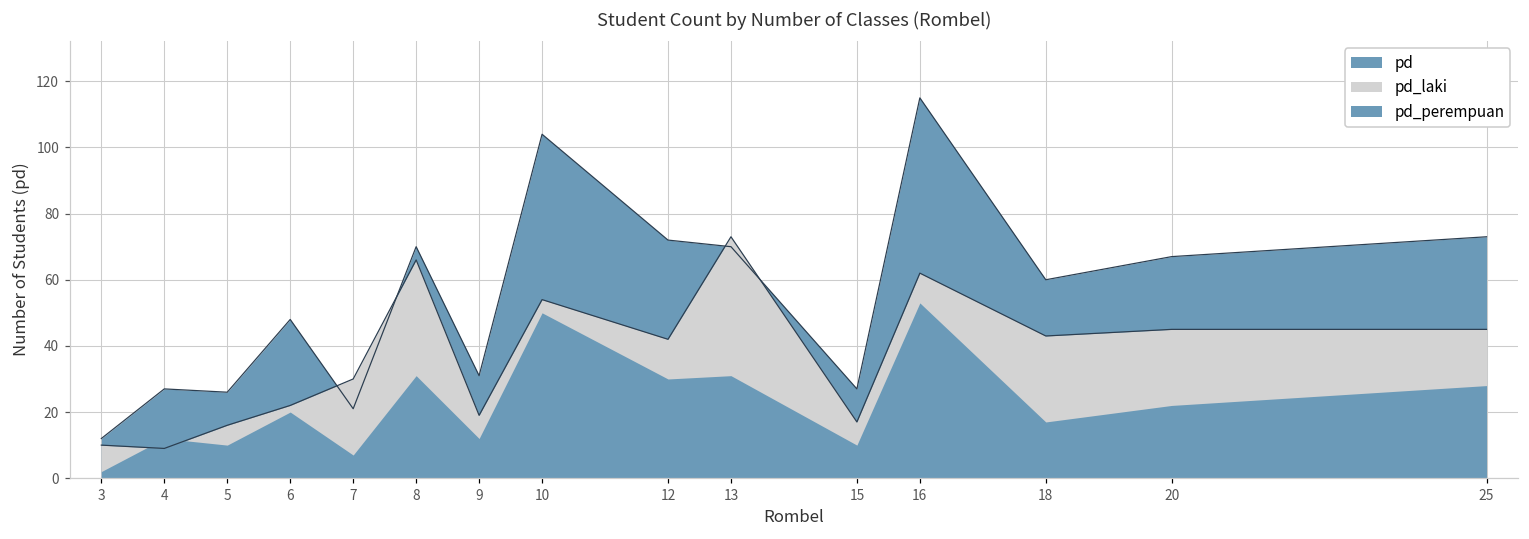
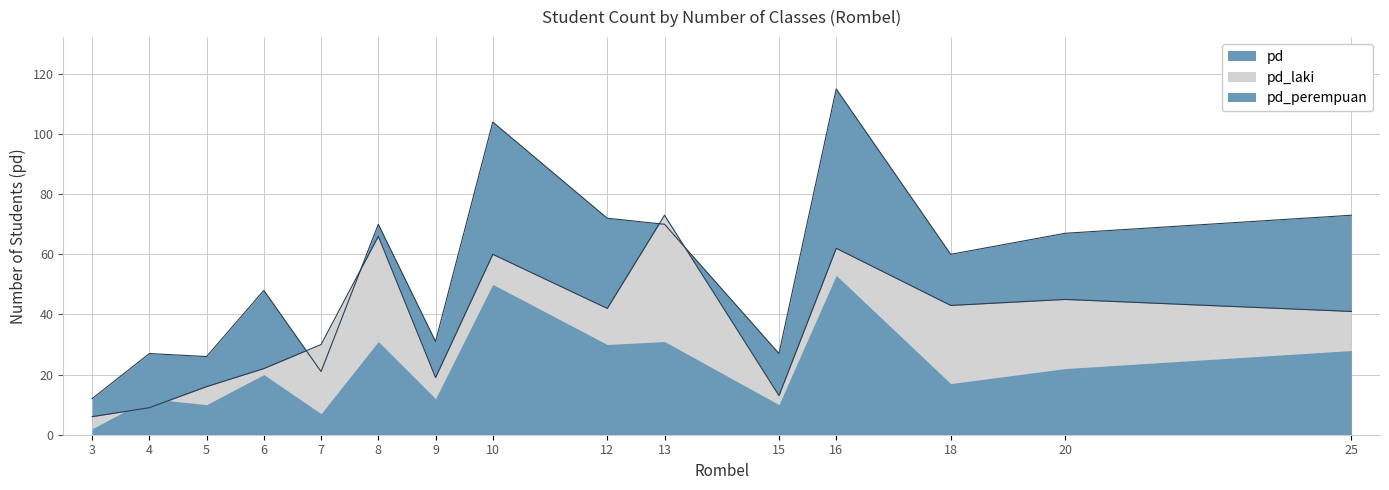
pd_laki, 3: 10 -> 6
pd_laki, 10: 54 -> 60
pd_laki, 15: 17 -> 13
pd_laki, 25: 45 -> 41
